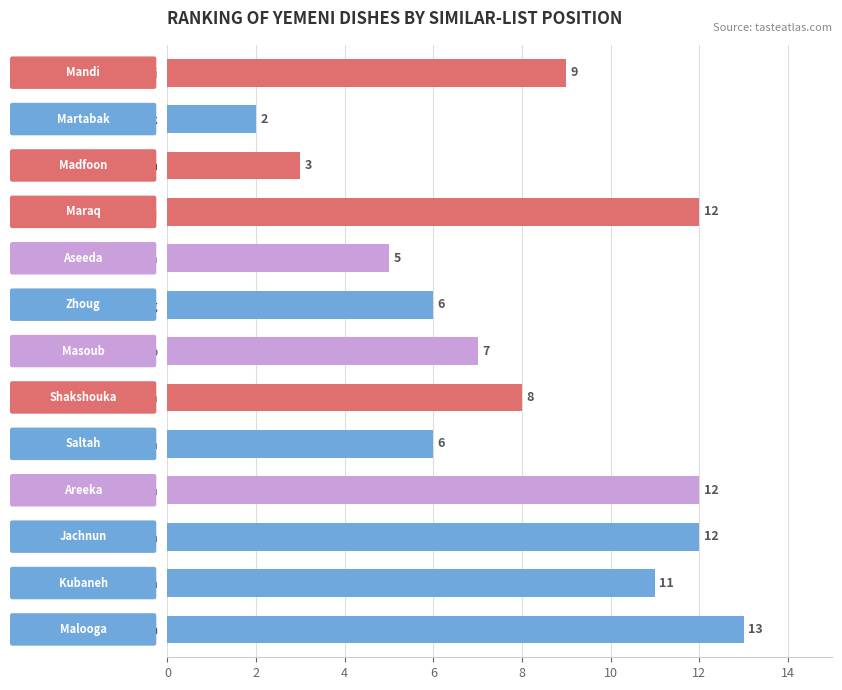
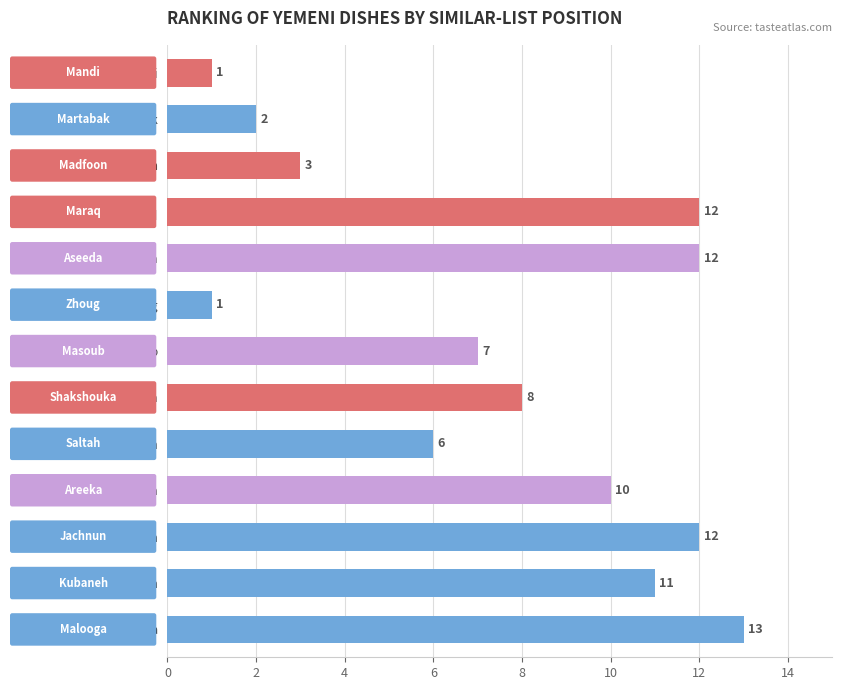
Mandi: 9 -> 1
Aseeda: 5 -> 12
Zhoug: 6 -> 1
Areeka: 12 -> 10
